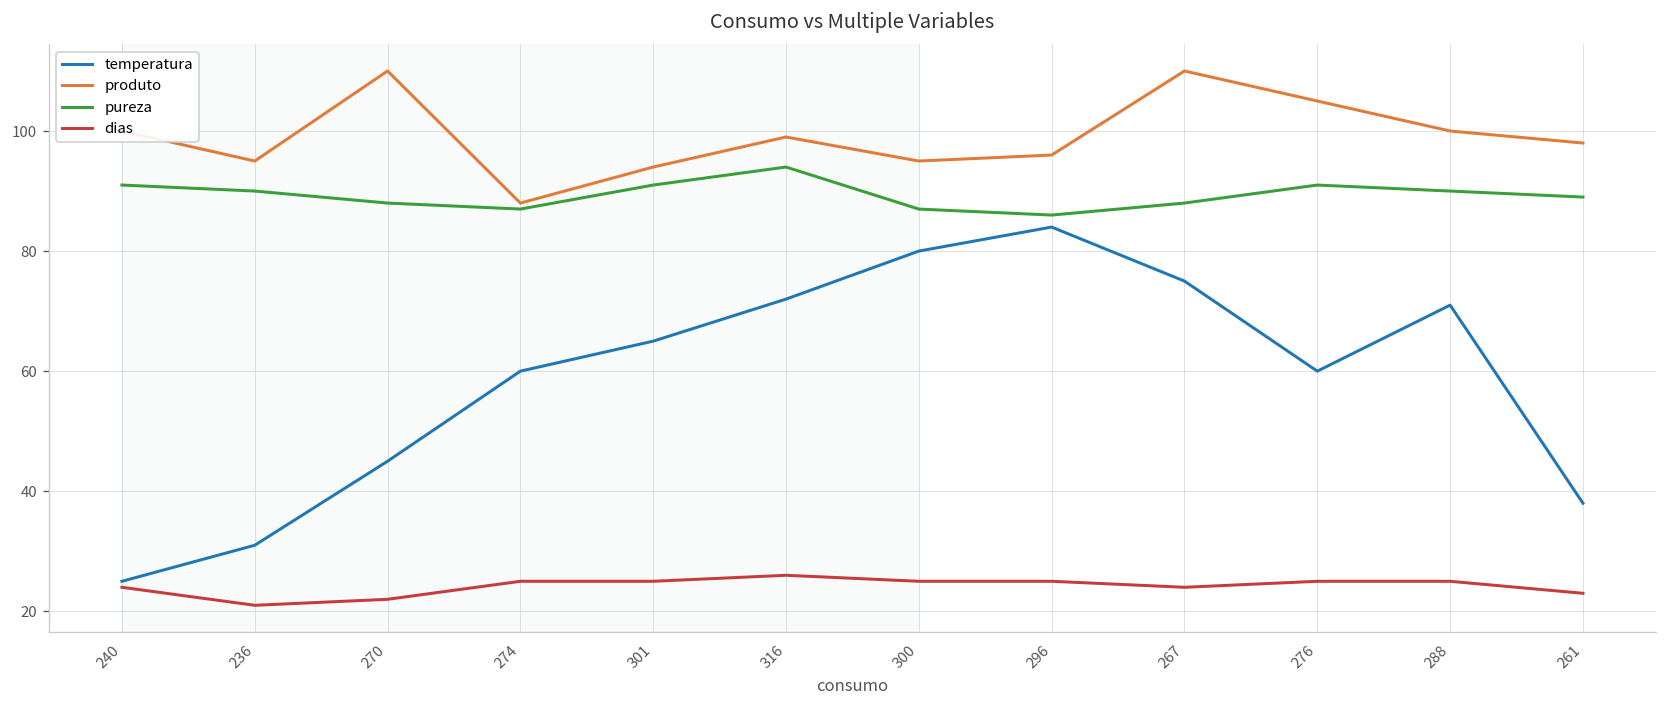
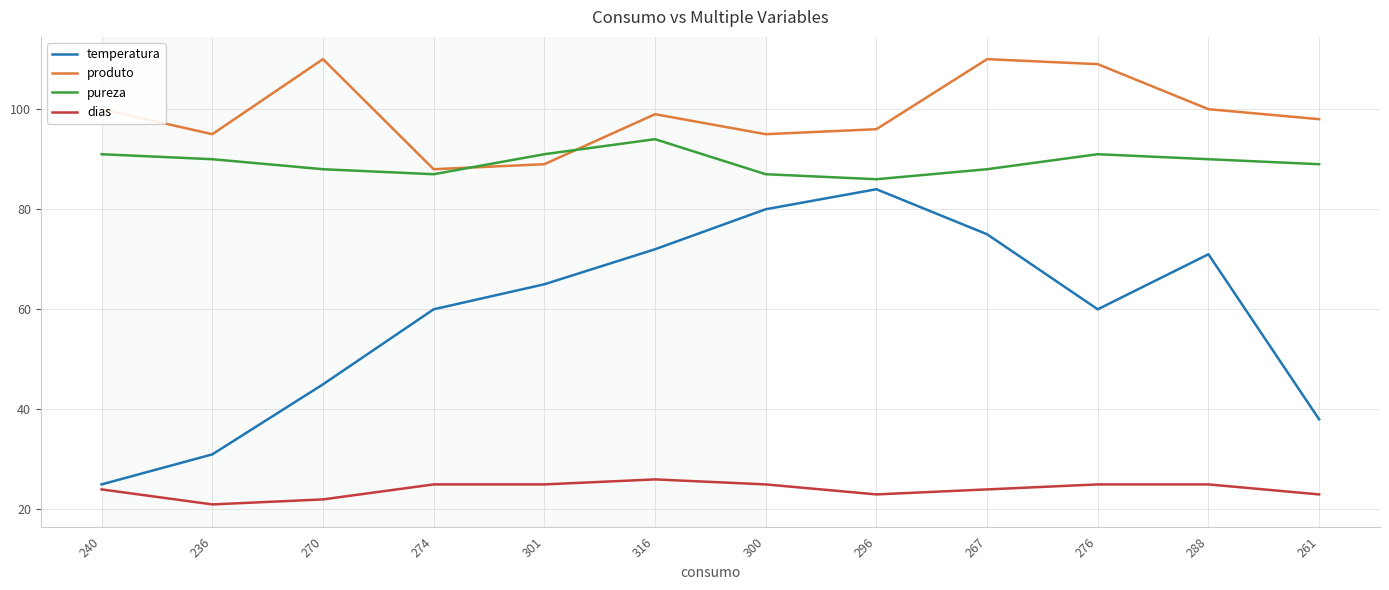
produto, 301: 94 -> 89
dias, 296: 25 -> 23
produto, 276: 105 -> 109
